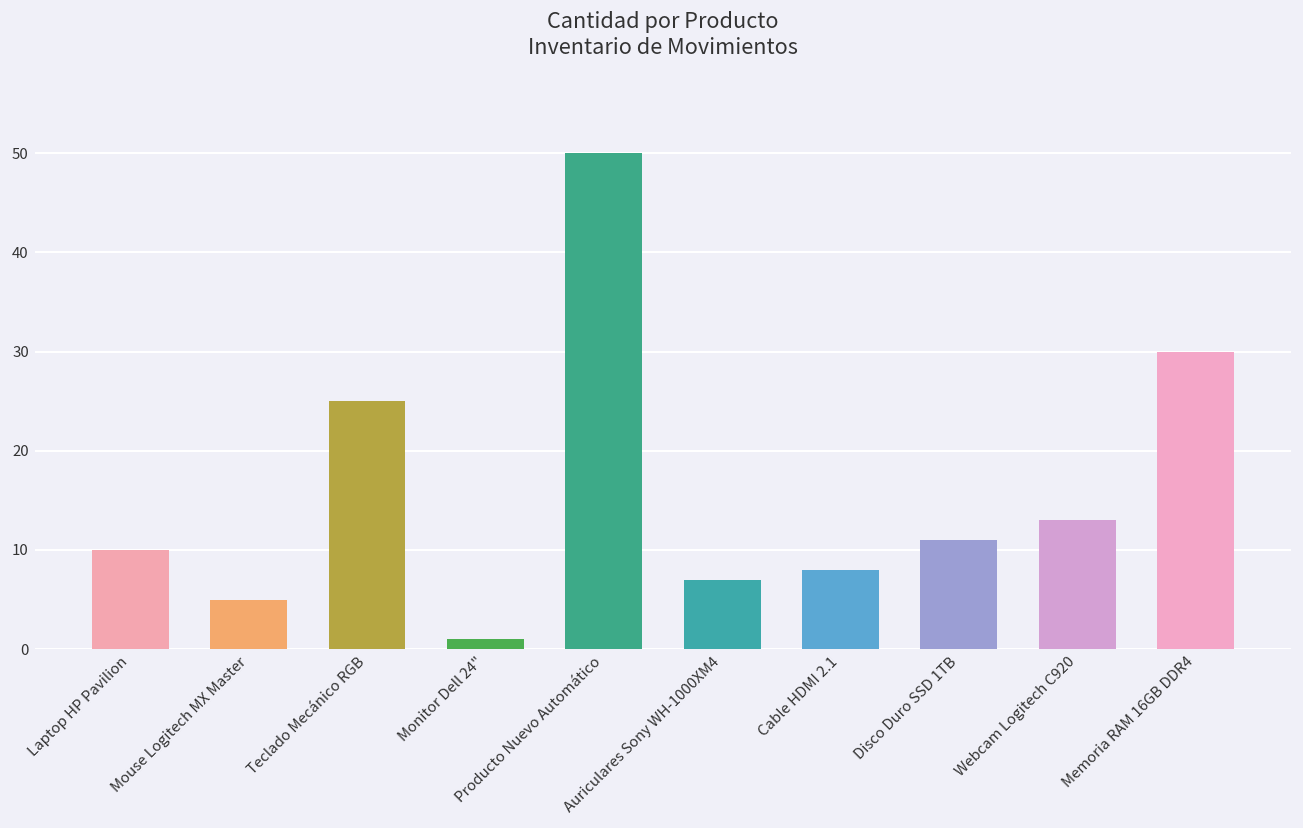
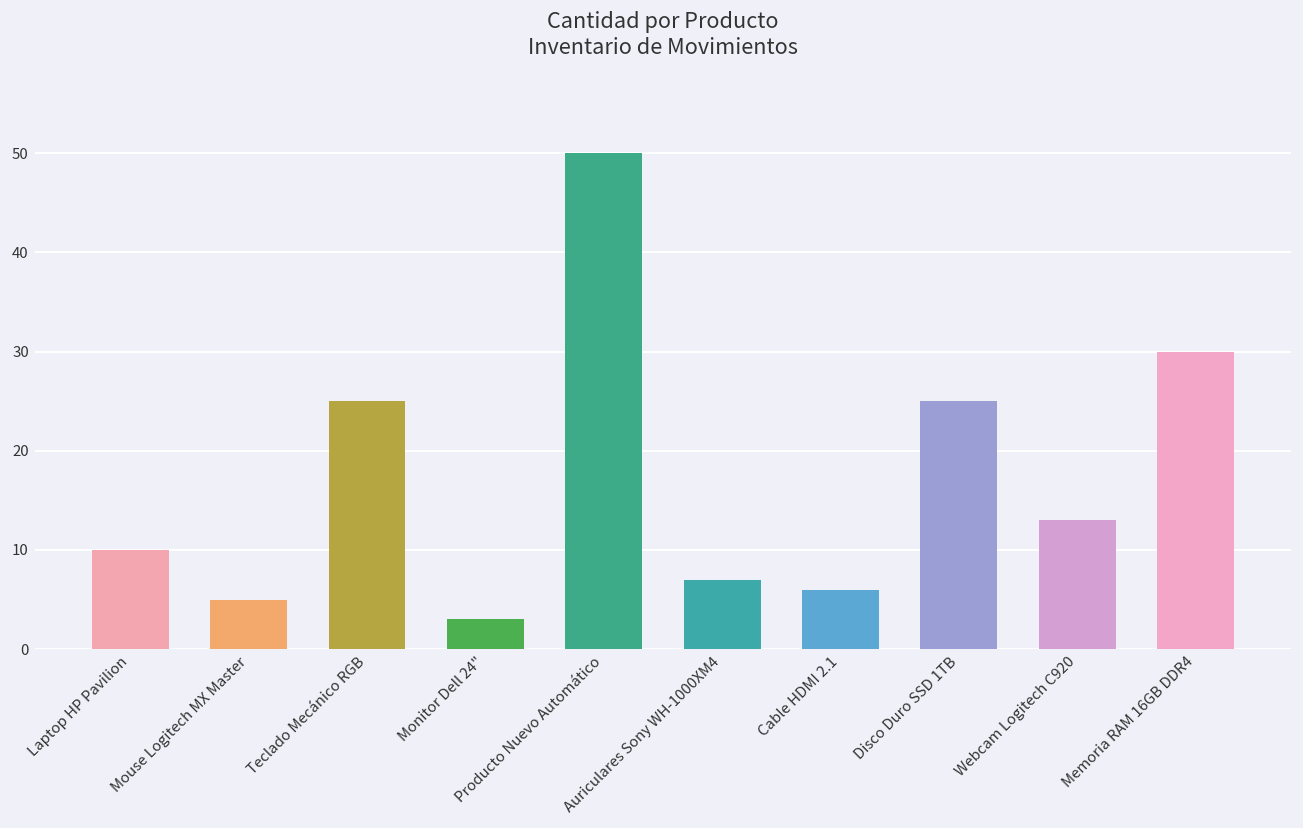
Monitor Dell 24": 1 -> 3
Cable HDMI 2.1: 8 -> 6
Disco Duro SSD 1TB: 11 -> 25
